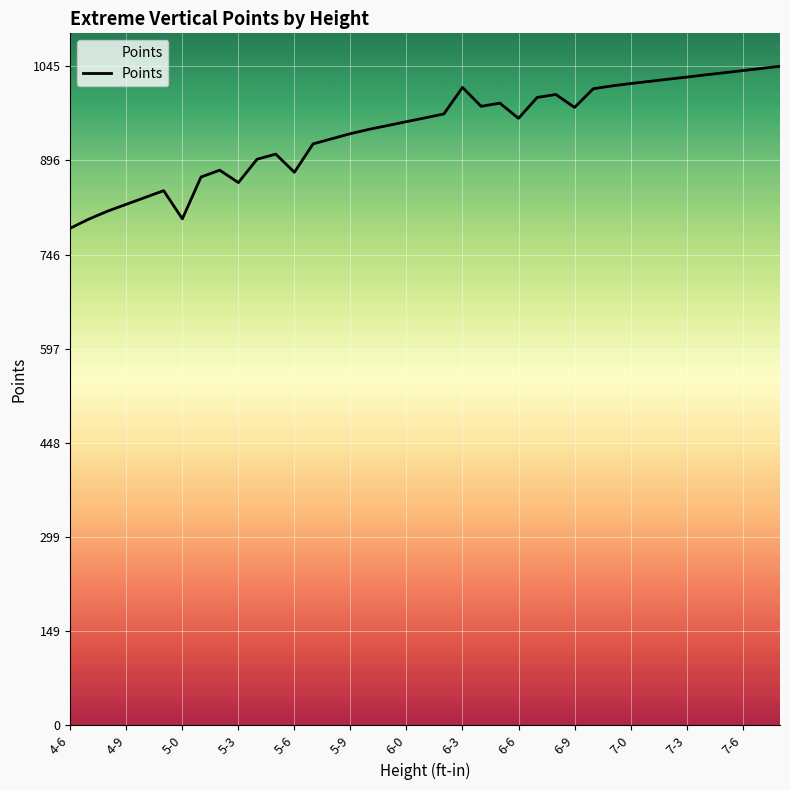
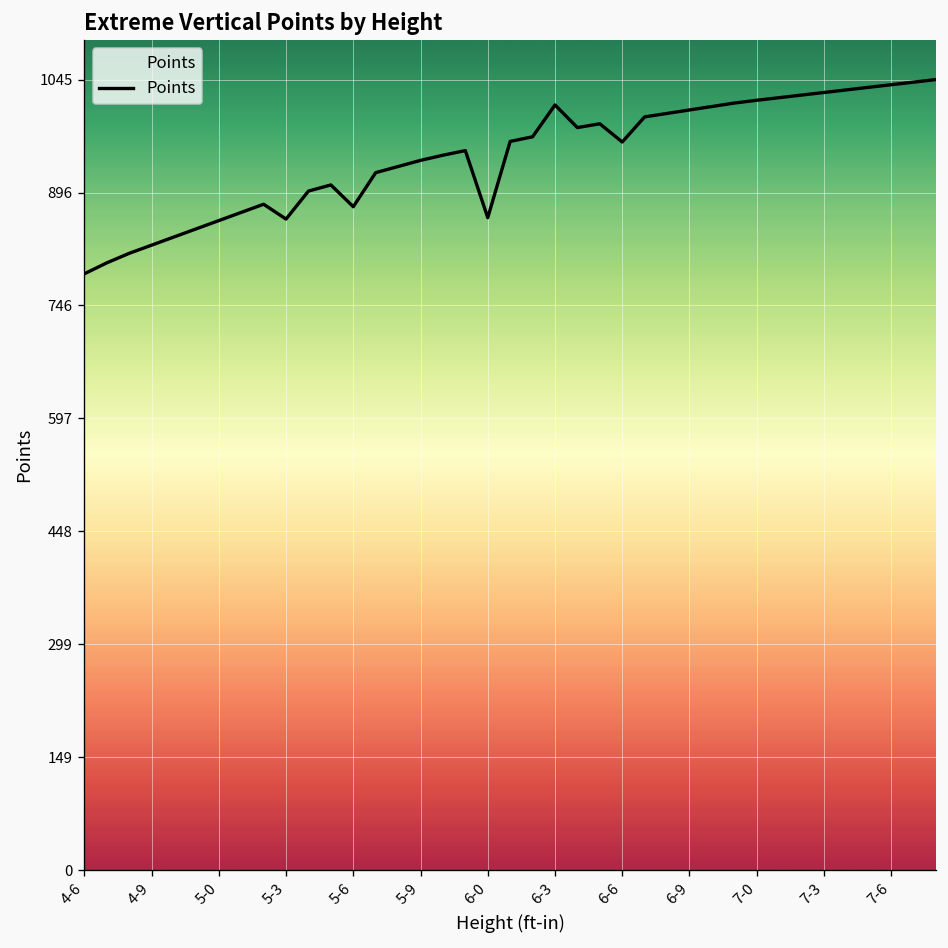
5-0: 800 -> 860
6-0: 960 -> 860
6-9: 980 -> 1000
